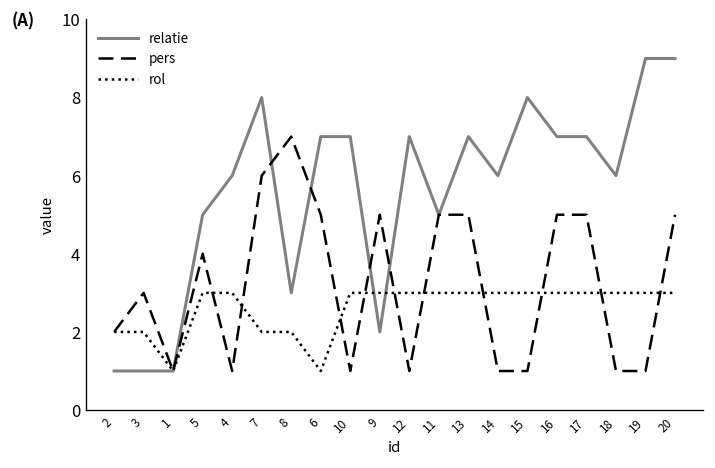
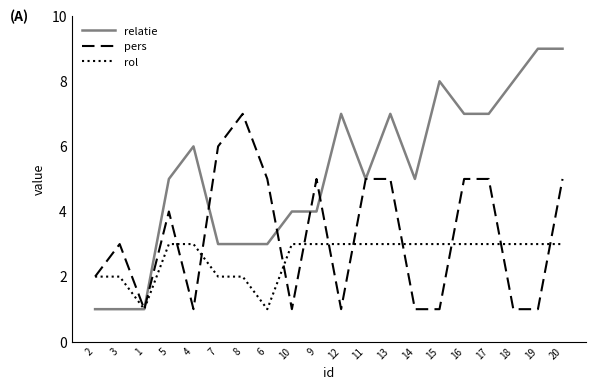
relatie, 7: 8 -> 3
relatie, 6: 7 -> 3
relatie, 10: 7 -> 4
relatie, 9: 2 -> 4
relatie, 14: 6 -> 5
relatie, 18: 6 -> 8
